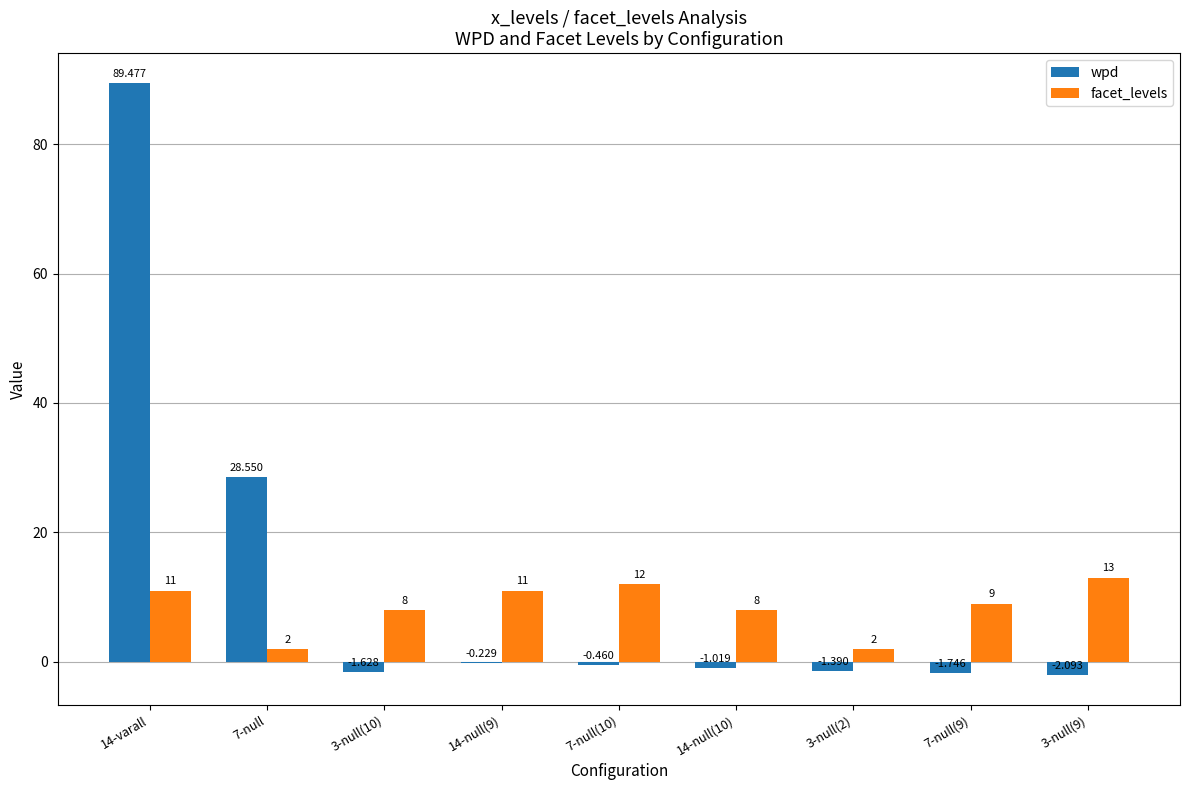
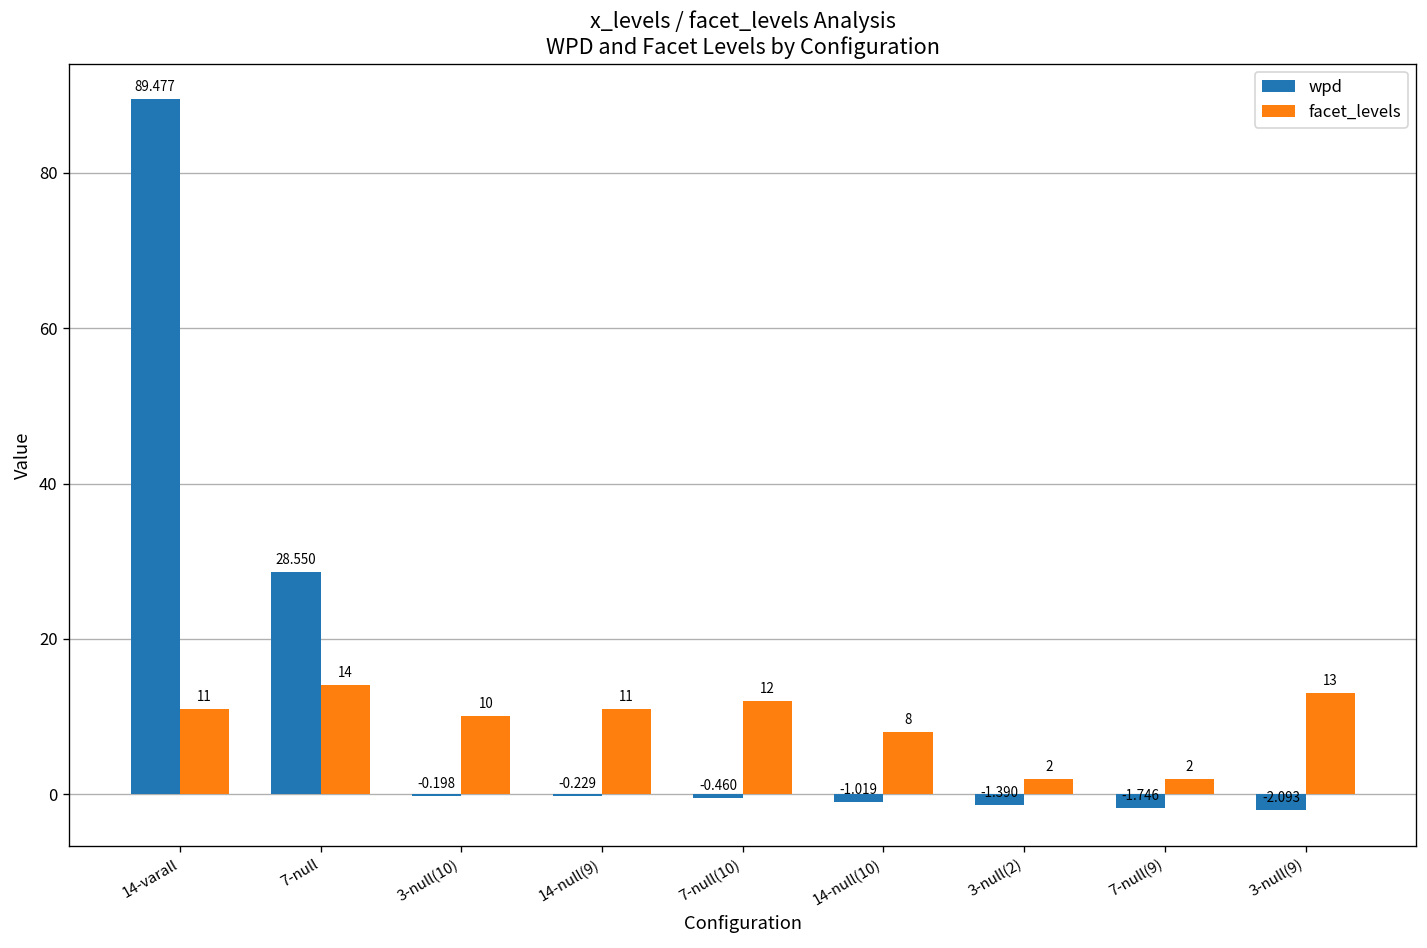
facet_levels, 7-null: 2 -> 14
wpd, 3-null(10): -1.628 -> -0.198
facet_levels, 3-null(10): 8 -> 10
facet_levels, 7-null(9): 9 -> 2
